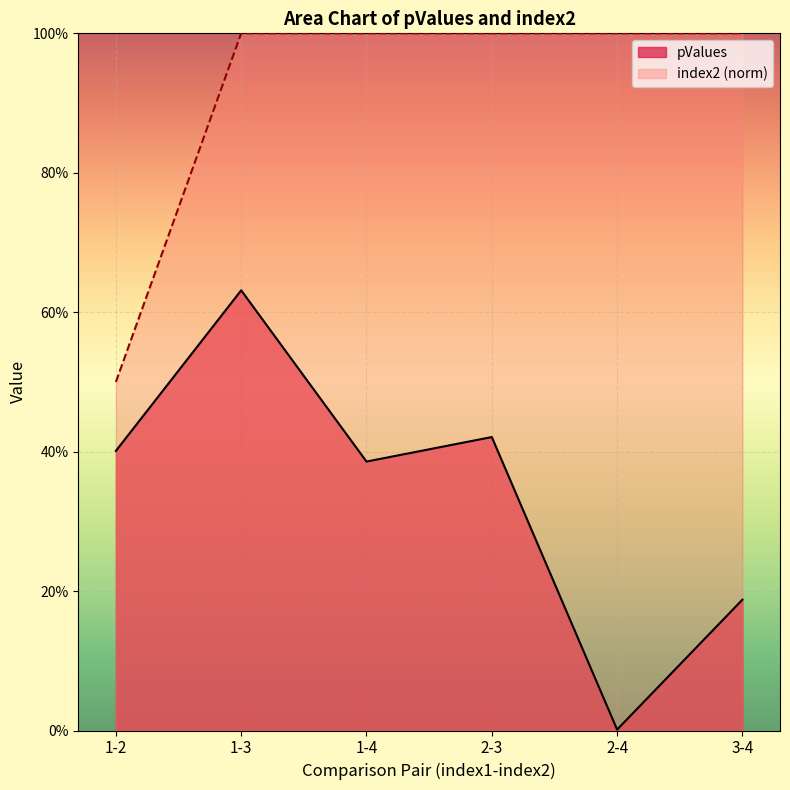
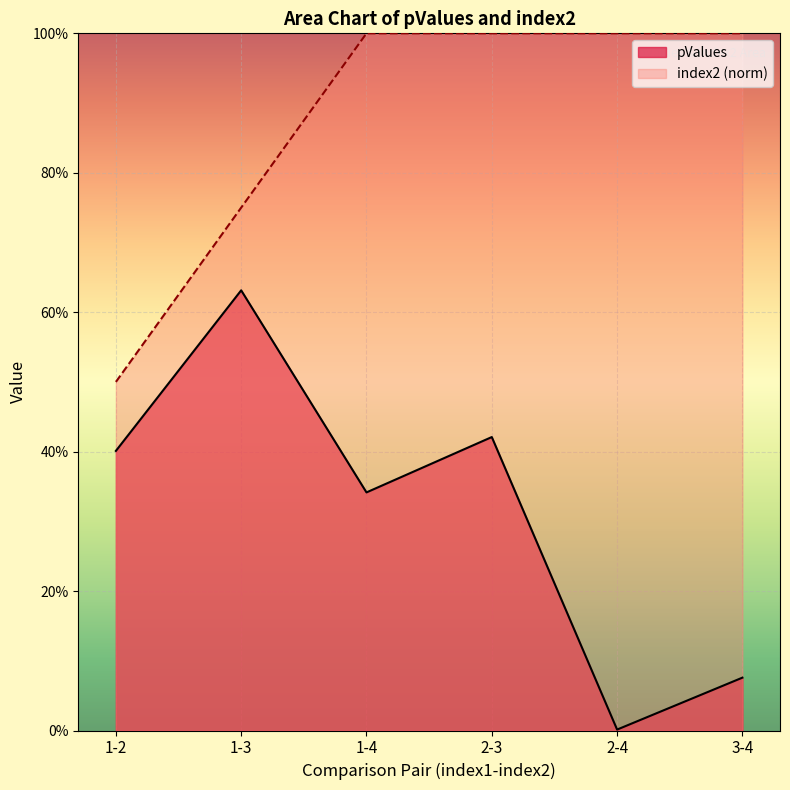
index2 (norm), 1-3: 100% -> 75%
pValues, 1-4: 39% -> 34%
pValues, 3-4: 19% -> 8%
